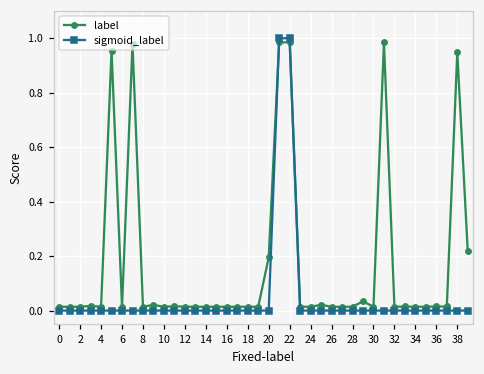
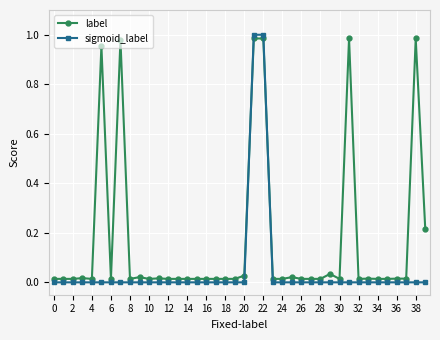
label, 20: 0.20 -> 0.03
label, 38: 0.95 -> 0.99
